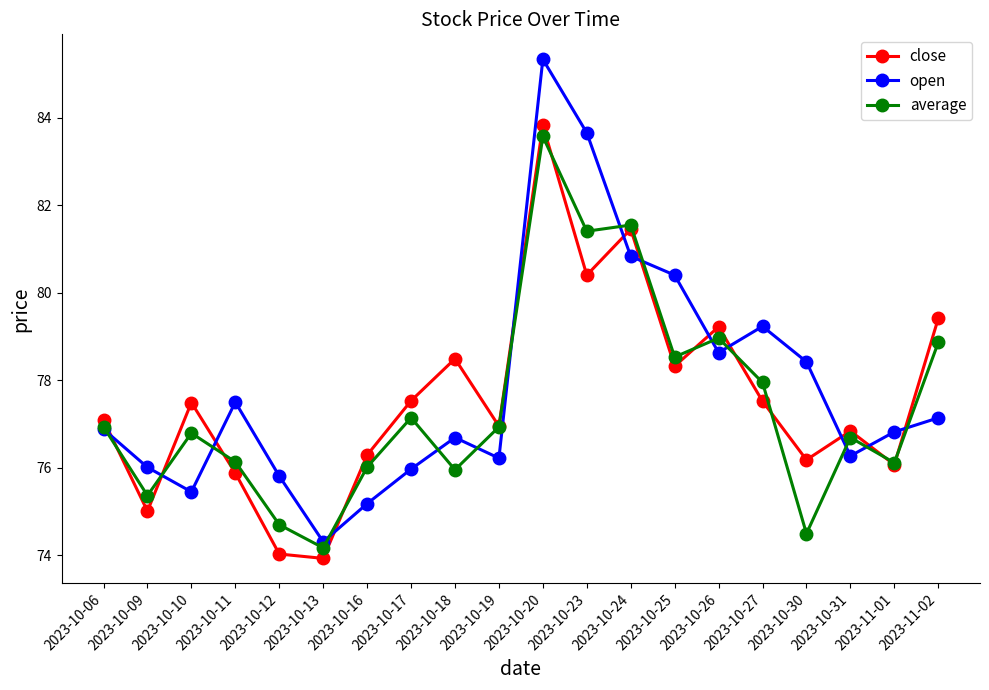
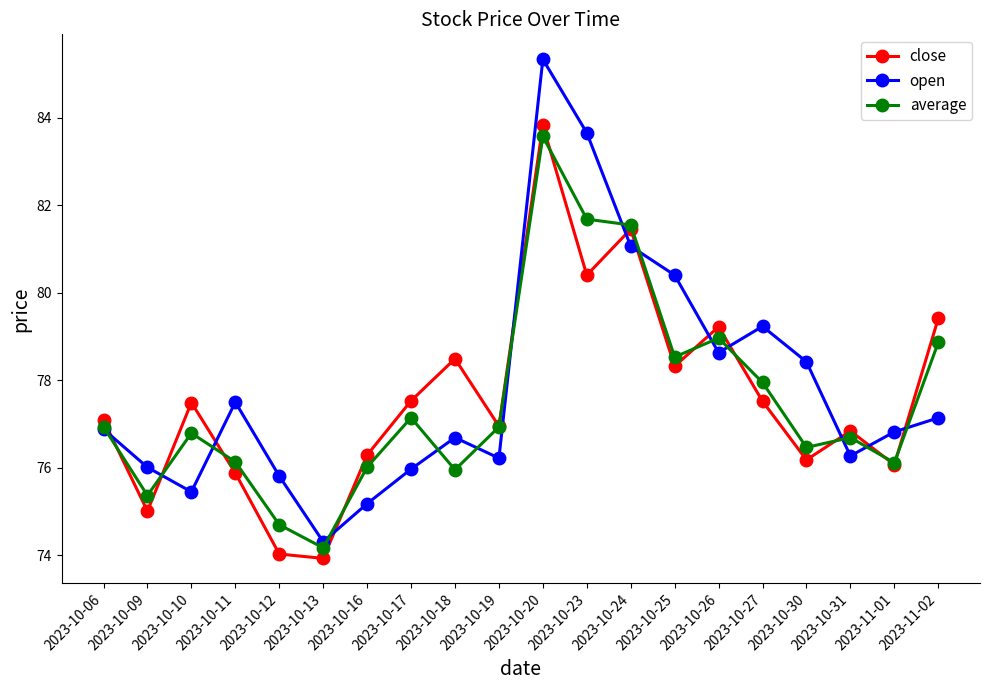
average, 2023-10-23: 81.4 -> 81.7
open, 2023-10-24: 80.8 -> 81.1
average, 2023-10-30: 74.5 -> 76.5
